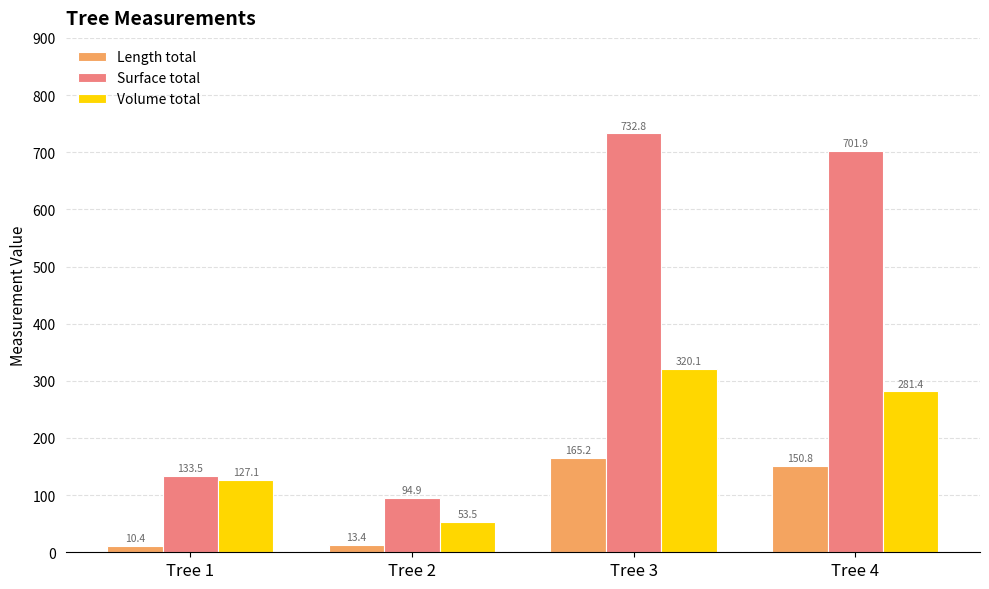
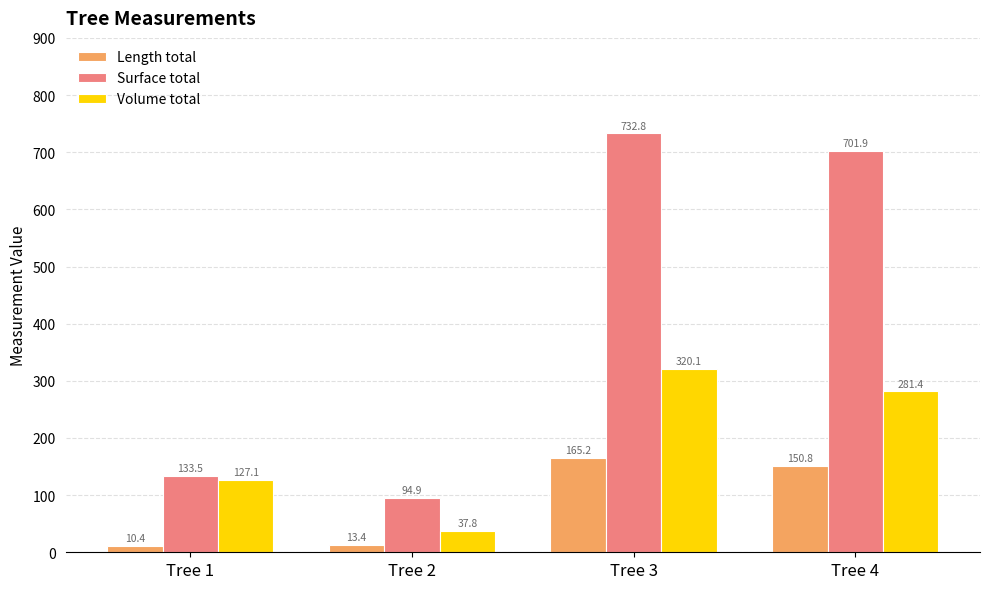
Volume total, Tree 2: 53.5 -> 37.8
